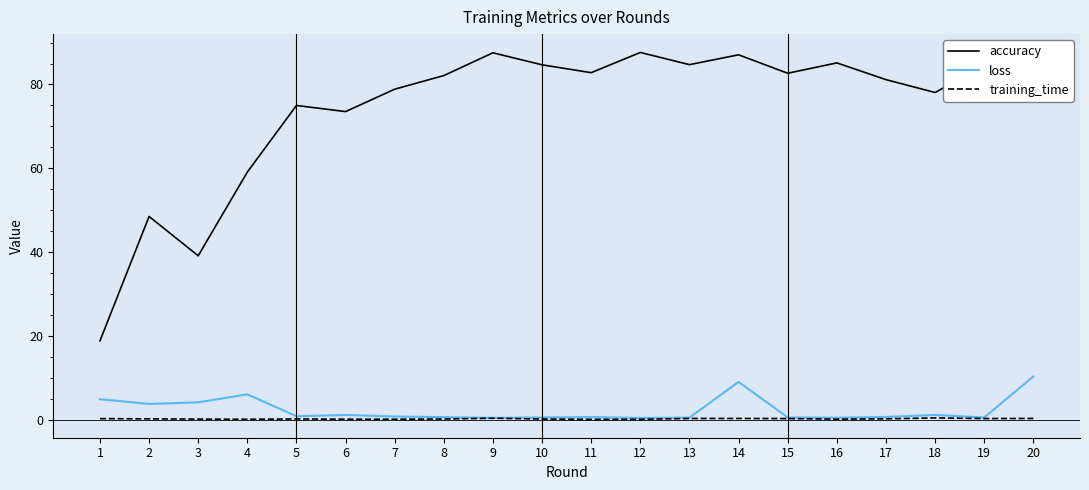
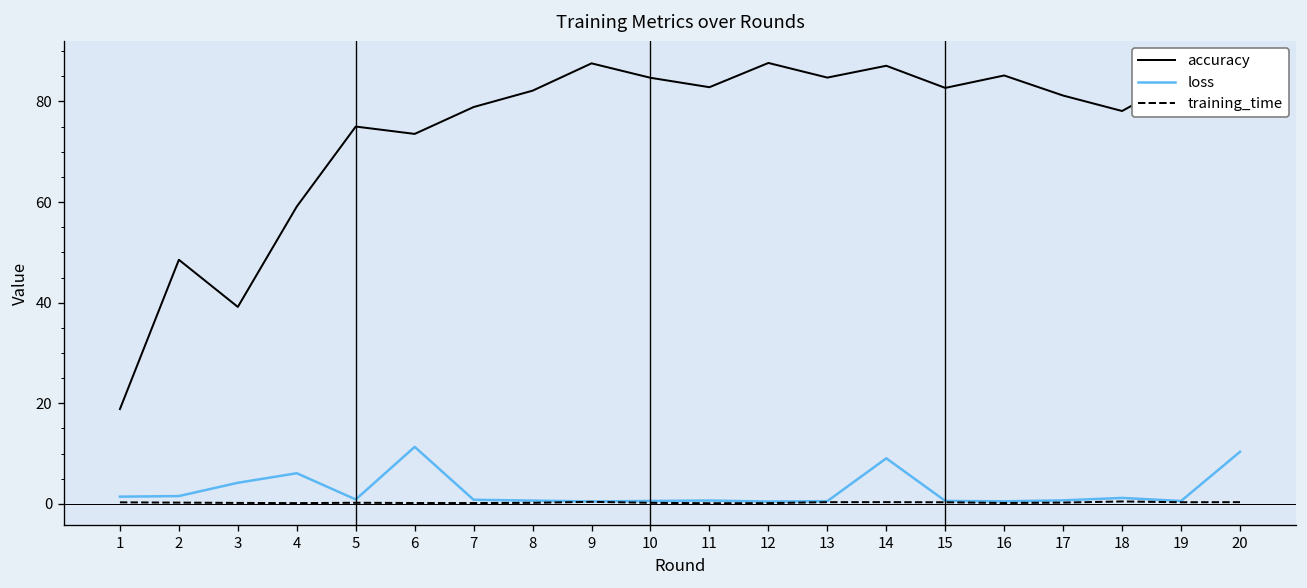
loss, 1: 5 -> 1
loss, 2: 4 -> 2
loss, 6: 1 -> 11
